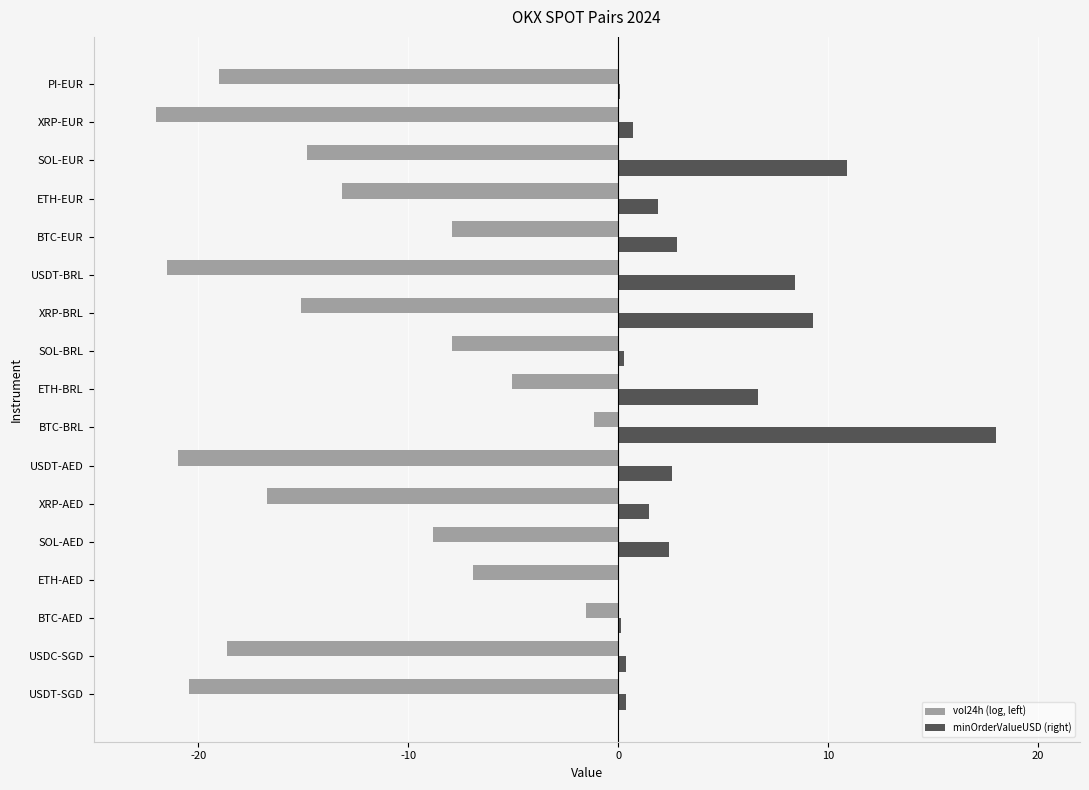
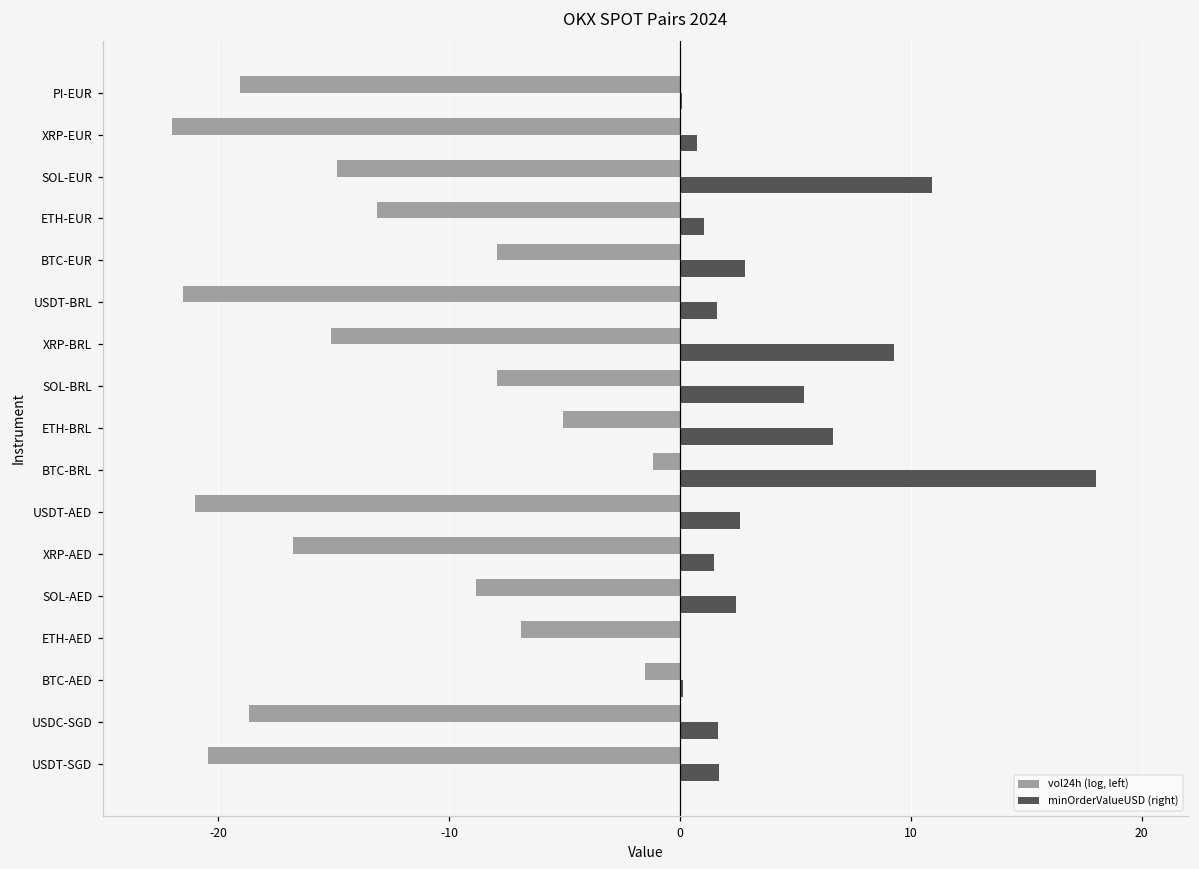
minOrderValueUSD (right), ETH-EUR: 1.9 -> 1.0
minOrderValueUSD (right), USDT-BRL: 8.4 -> 1.6
minOrderValueUSD (right), SOL-BRL: 0.3 -> 5.4
minOrderValueUSD (right), USDC-SGD: 0.4 -> 1.7
minOrderValueUSD (right), USDT-SGD: 0.4 -> 1.7
